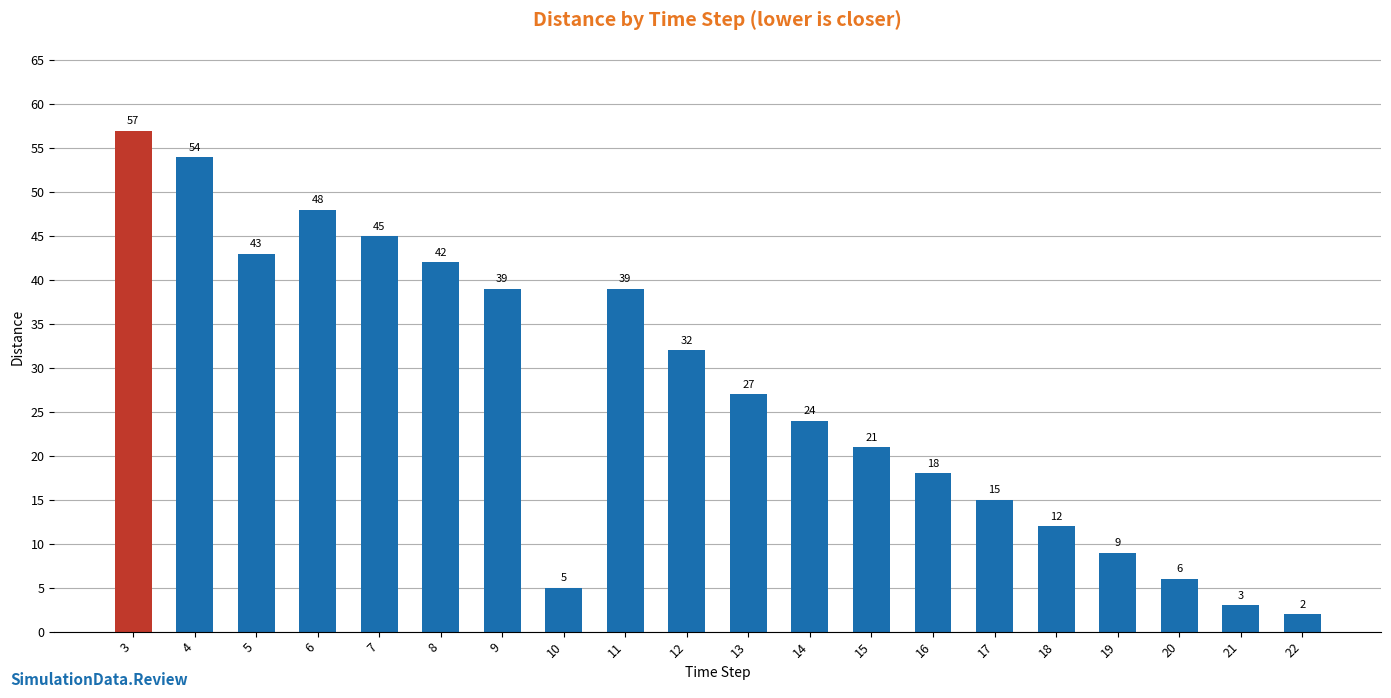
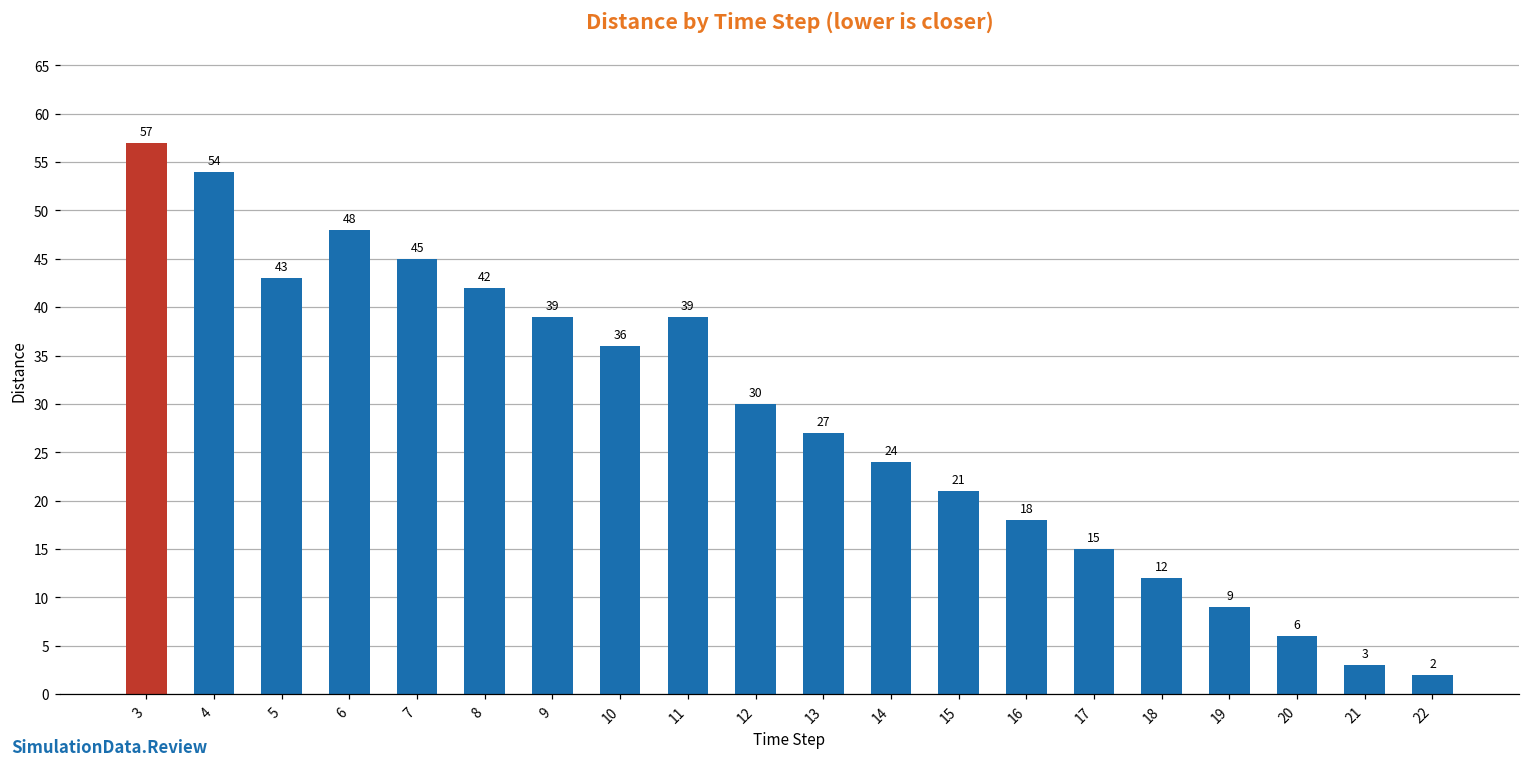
10: 5 -> 36
12: 32 -> 30
